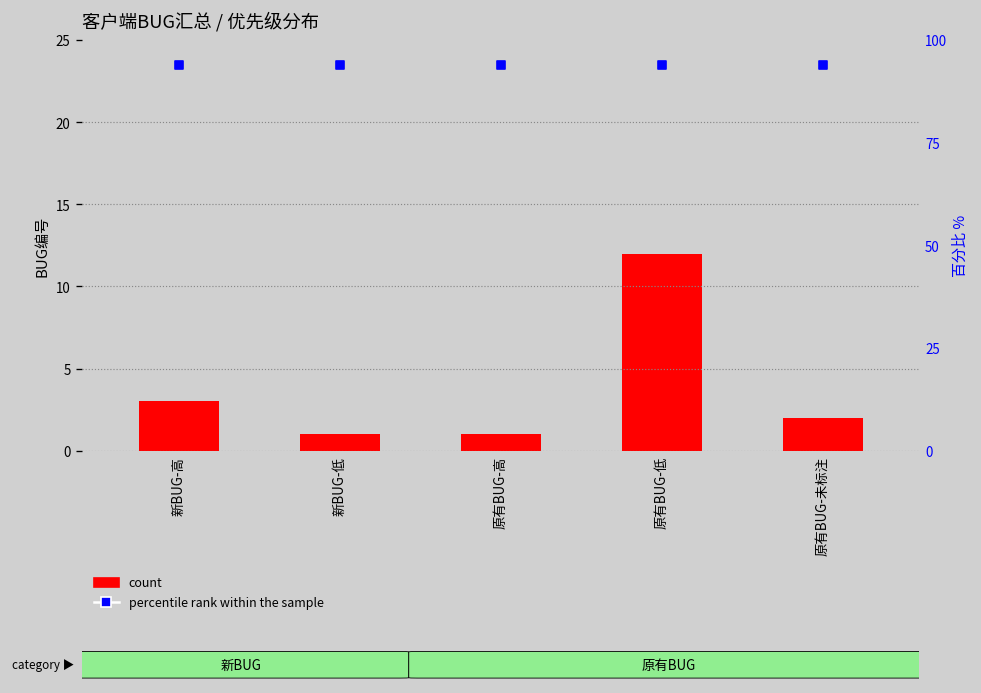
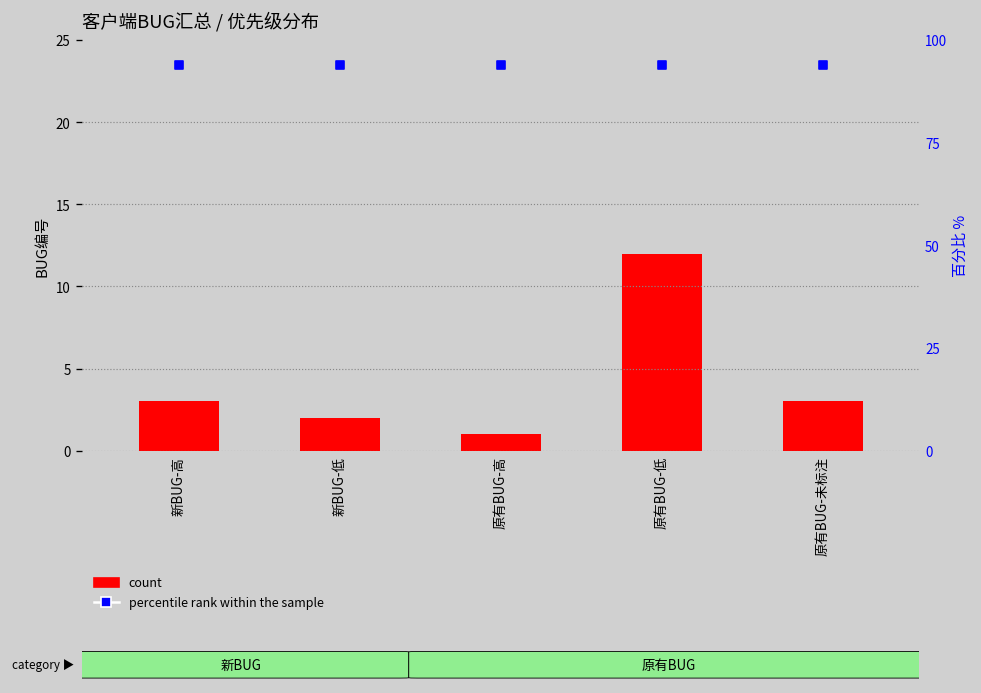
count, 新BUG-低: 1 -> 2
count, 原有BUG-未标注: 2 -> 3
